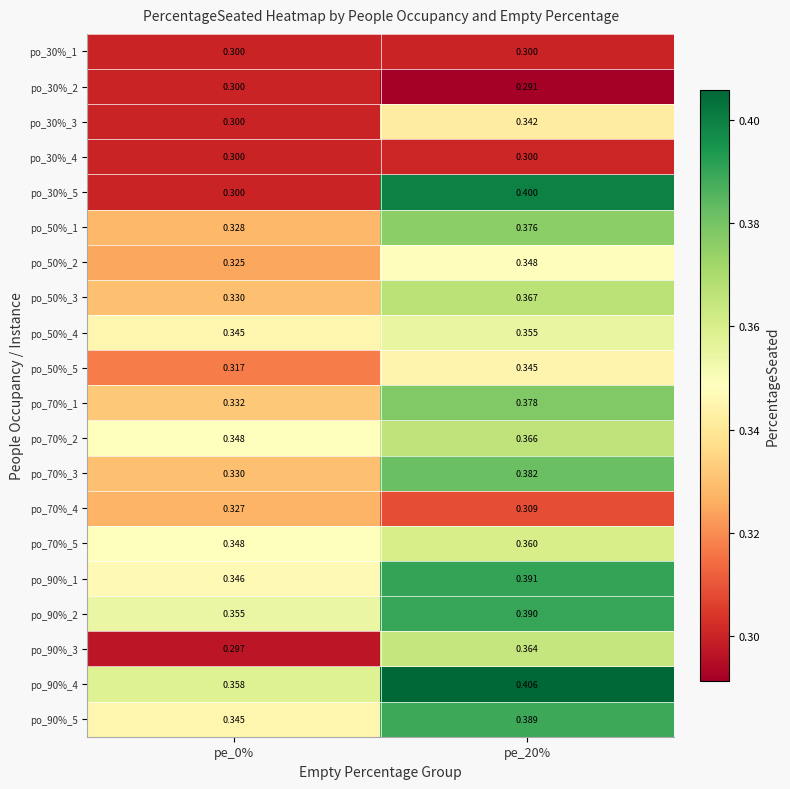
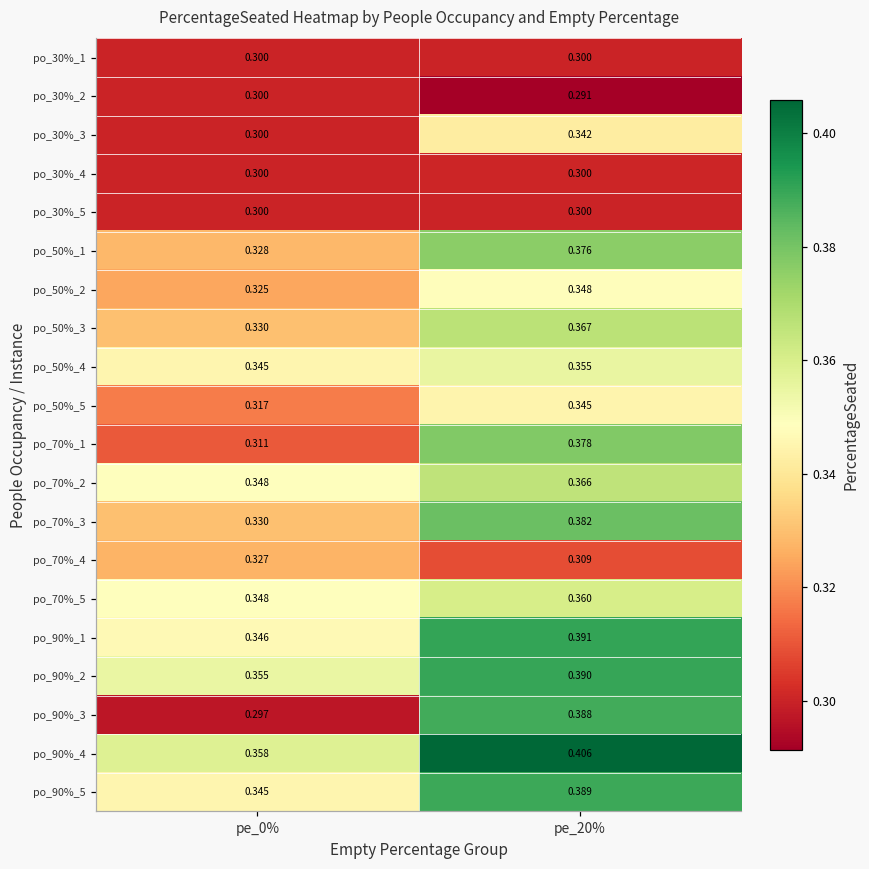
po_30%_5, pe_20%: 0.400 -> 0.300
po_70%_1, pe_0%: 0.332 -> 0.311
po_90%_3, pe_20%: 0.364 -> 0.388
